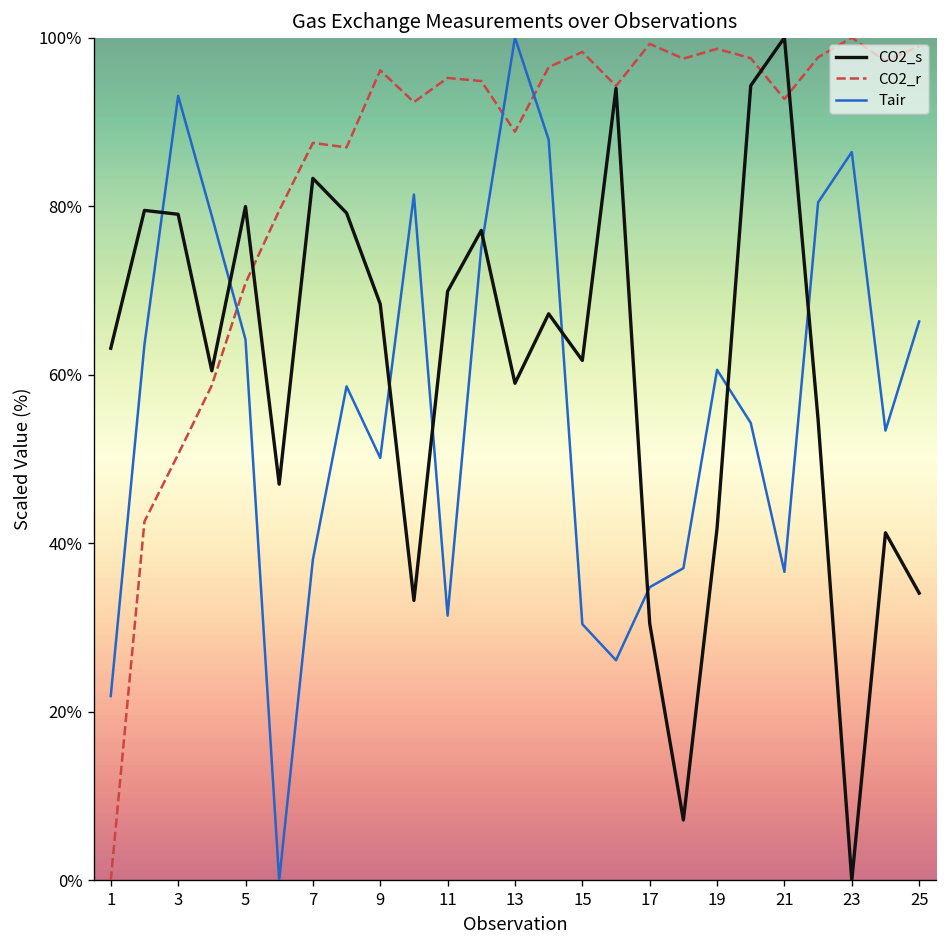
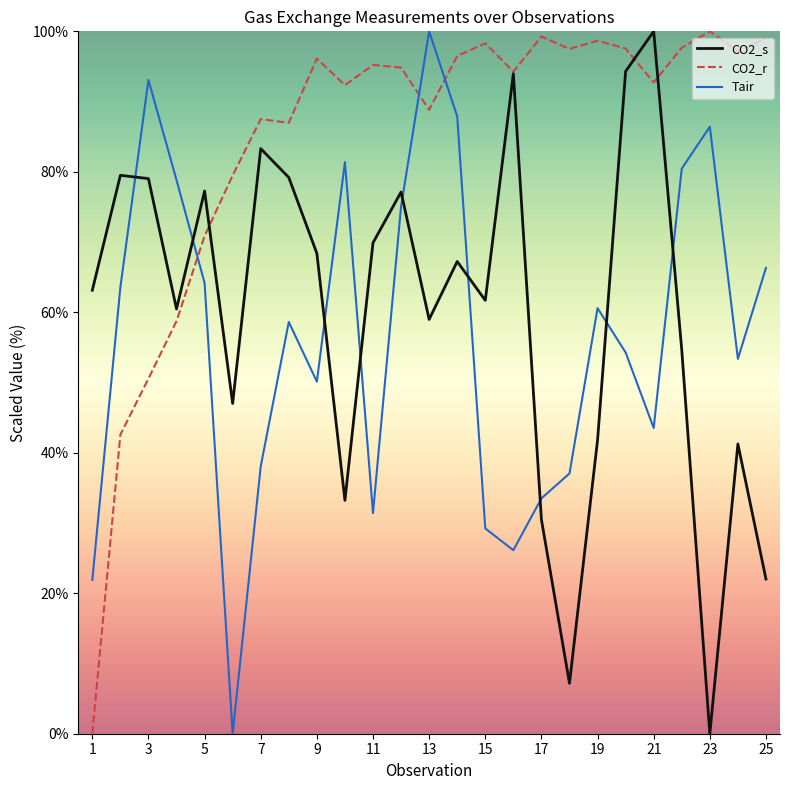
CO2_s, 5: 80% -> 77%
Tair, 15: 30% -> 29%
Tair, 17: 35% -> 34%
Tair, 21: 37% -> 44%
CO2_s, 25: 34% -> 22%
